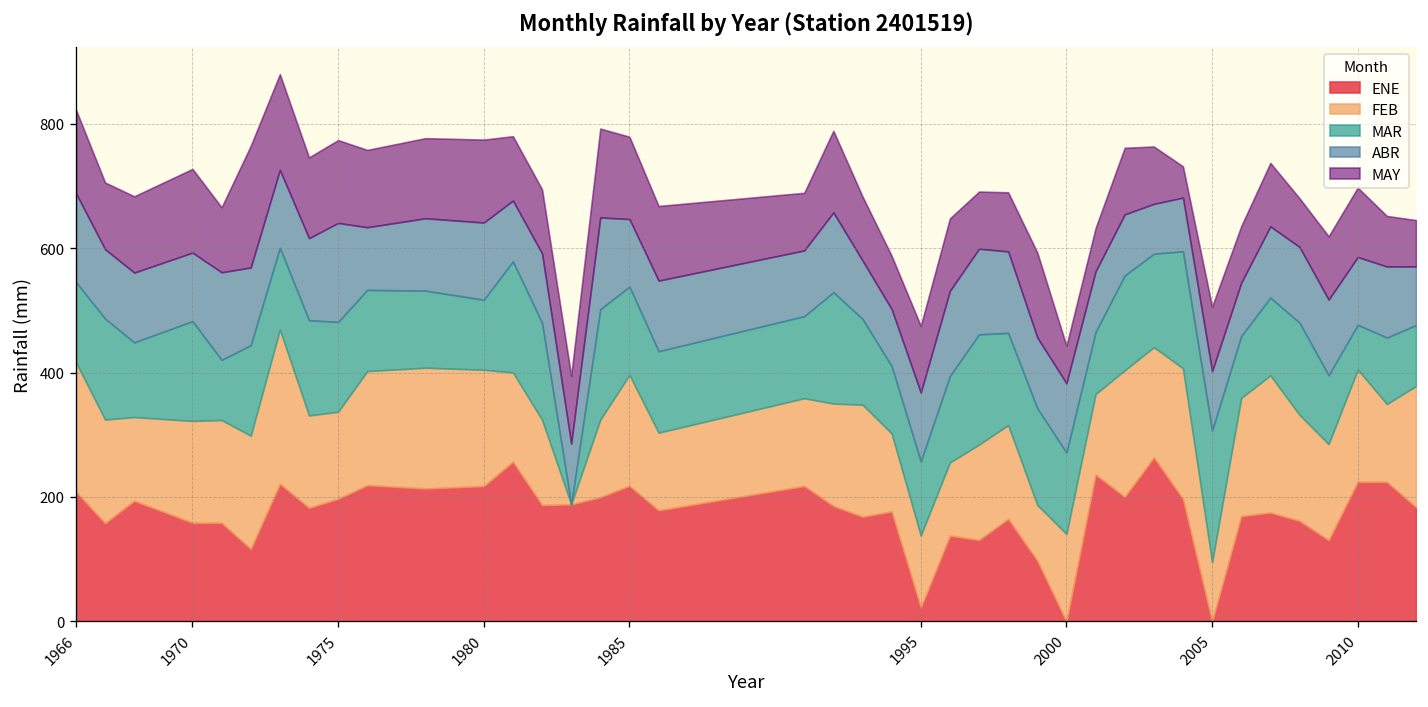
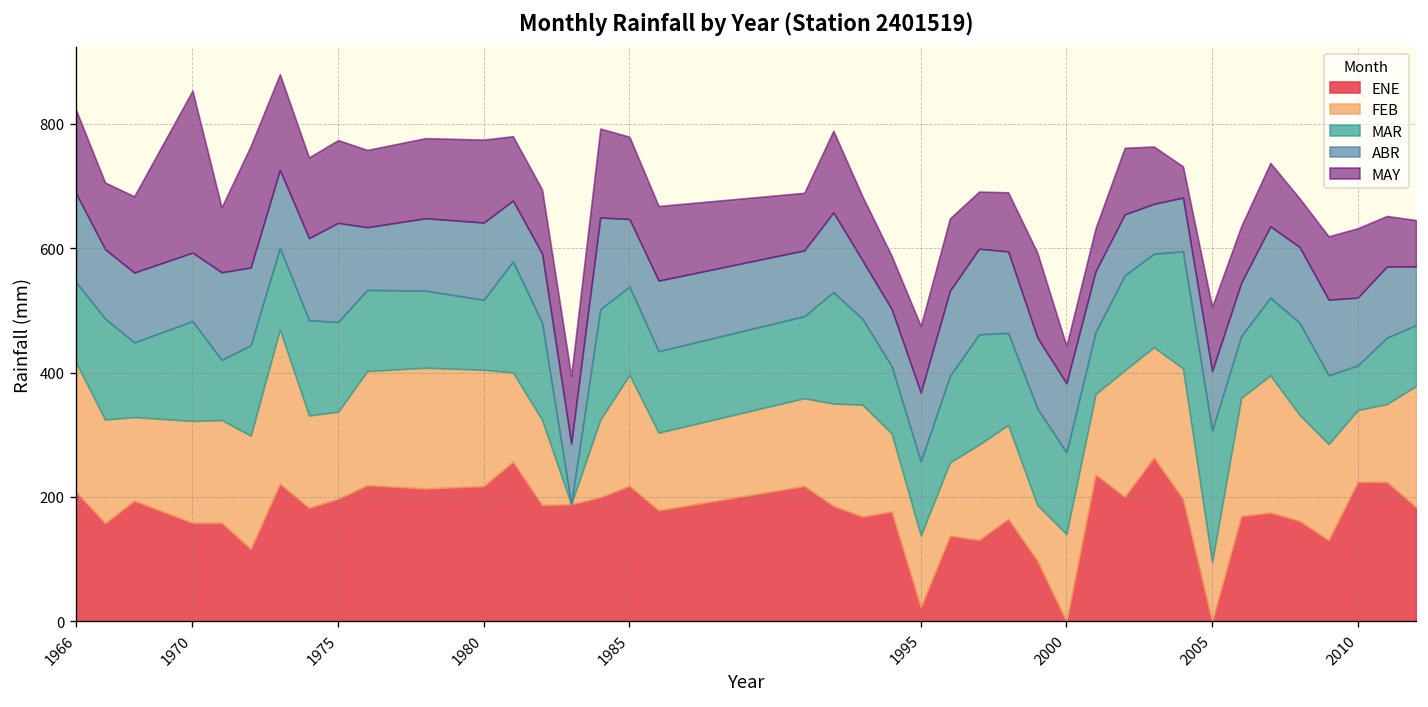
MAY, 1970: 130 -> 260
FEB, 2010: 180 -> 120
